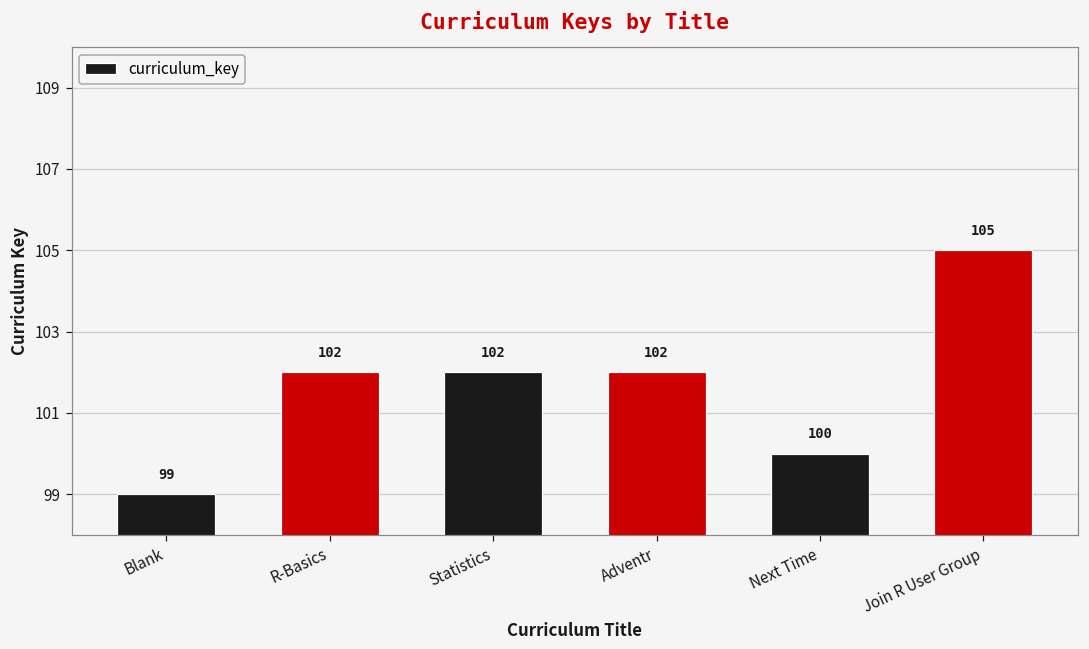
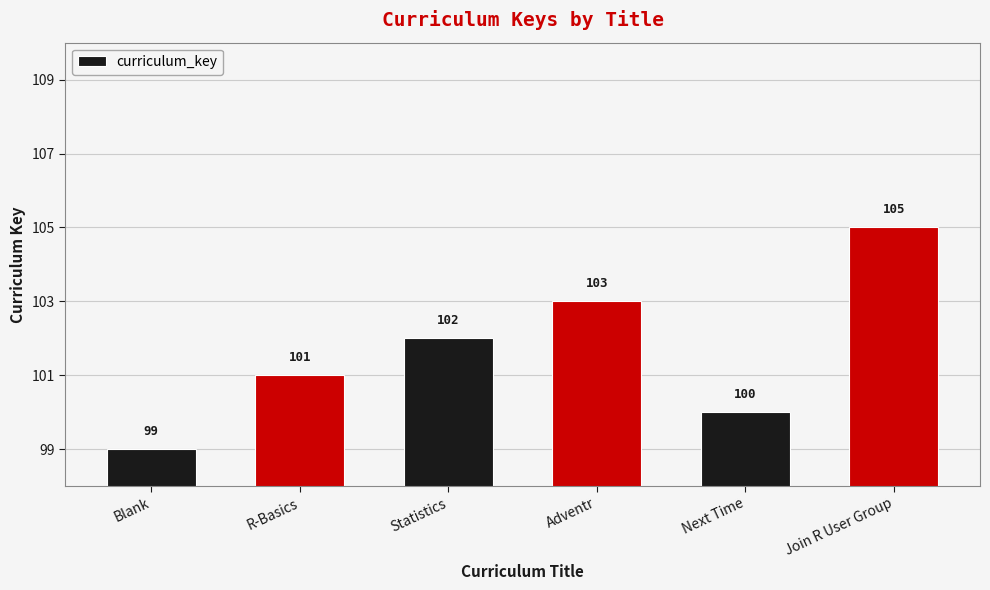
R-Basics: 102 -> 101
Adventr: 102 -> 103
